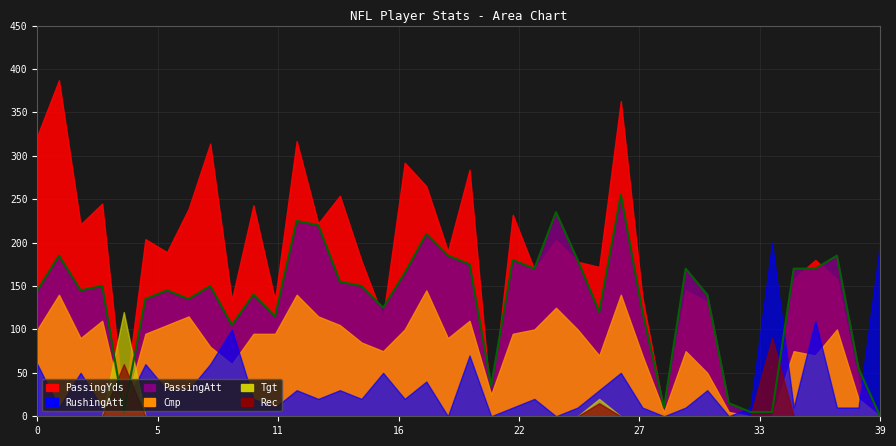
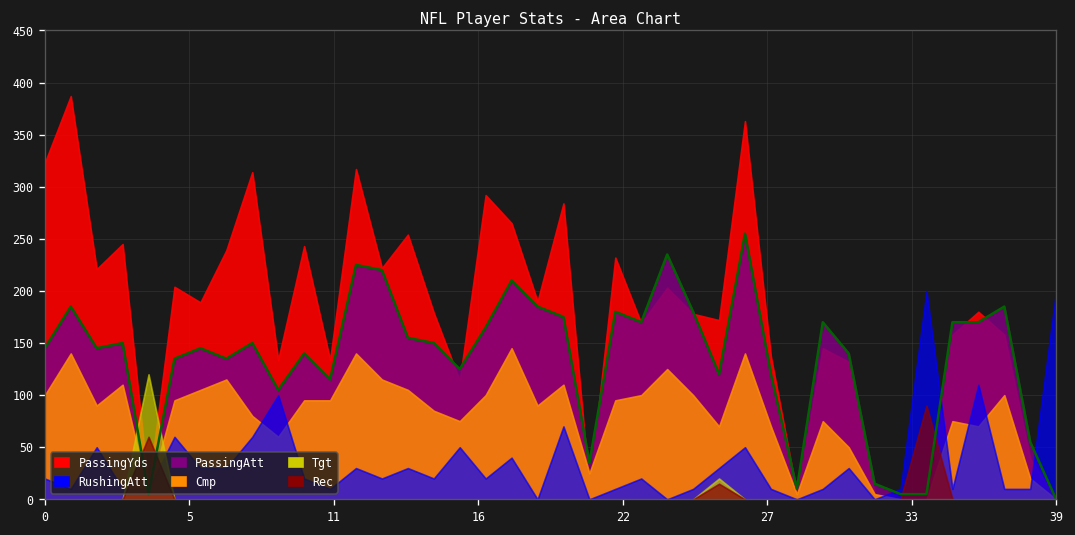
RushingAtt, 0: 60 -> 20
